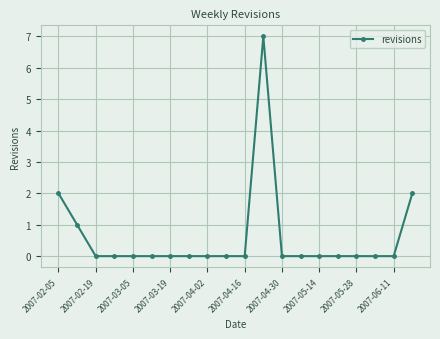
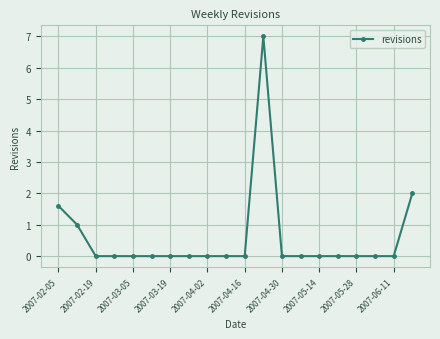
2007-02-05: 2.0 -> 1.6
